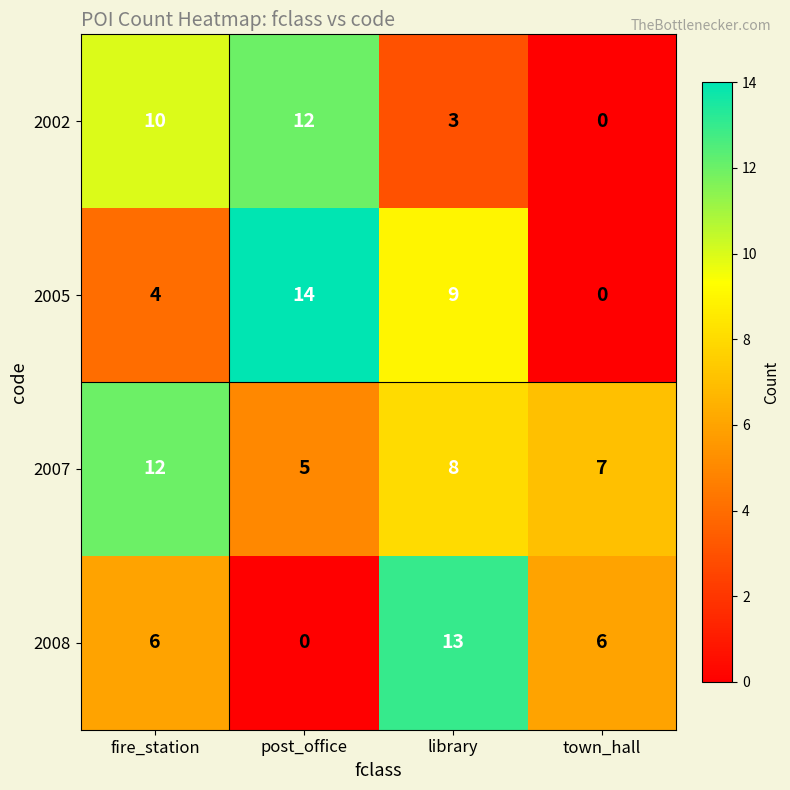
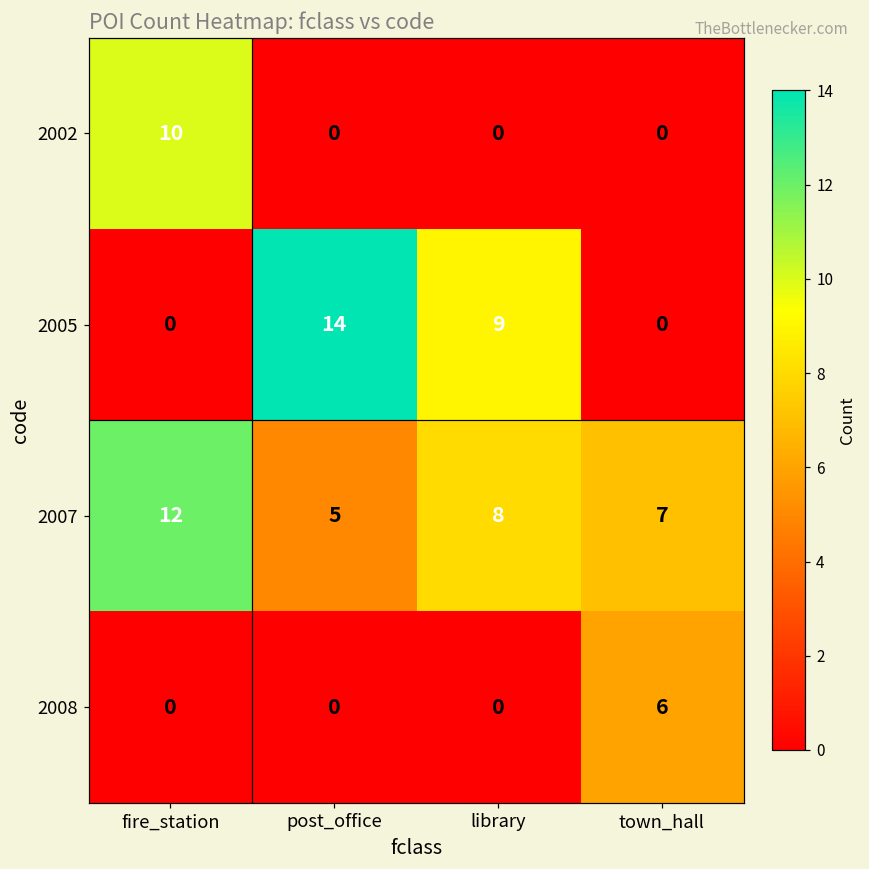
2002, post_office: 12 -> 0
2002, library: 3 -> 0
2005, fire_station: 4 -> 0
2008, fire_station: 6 -> 0
2008, library: 13 -> 0
